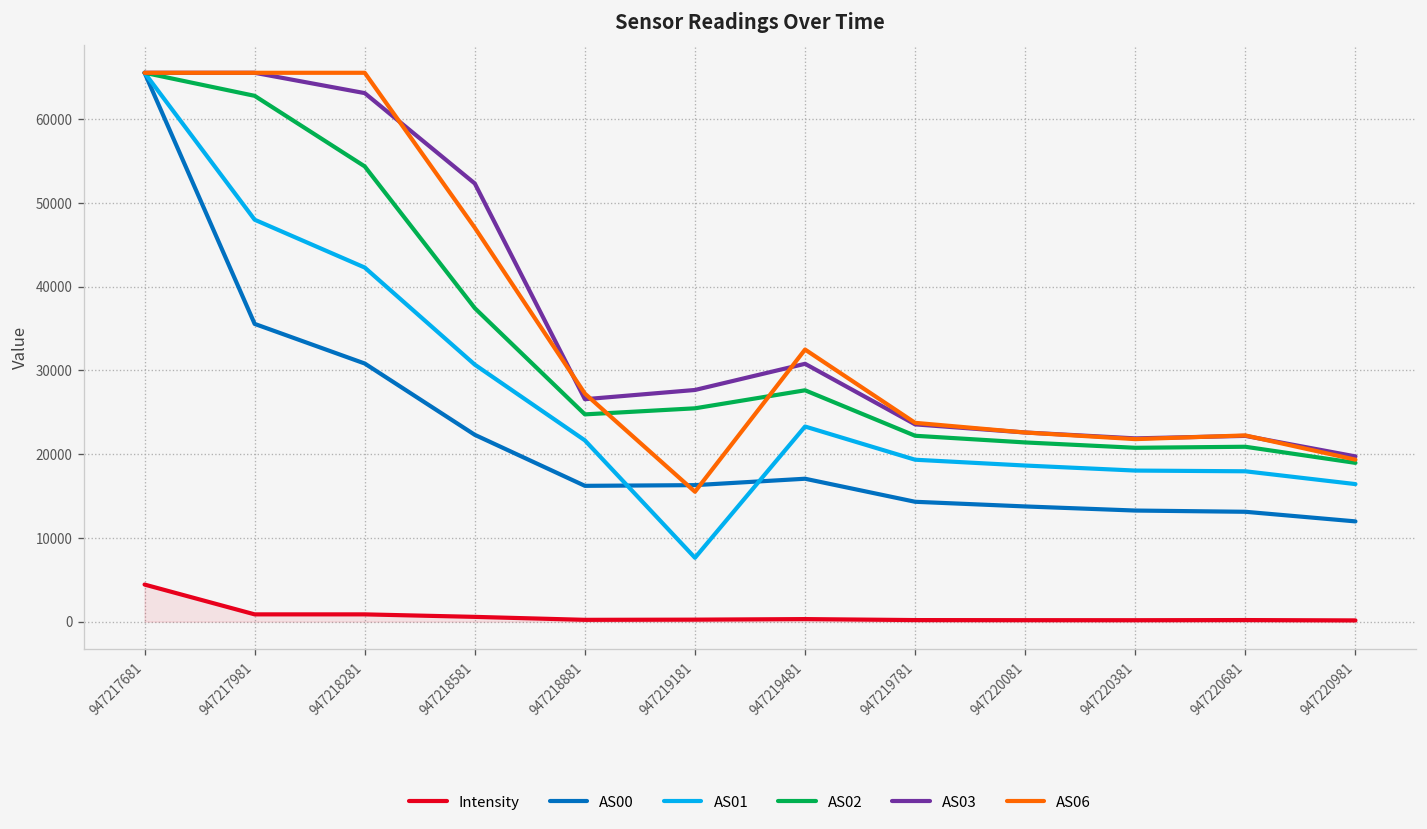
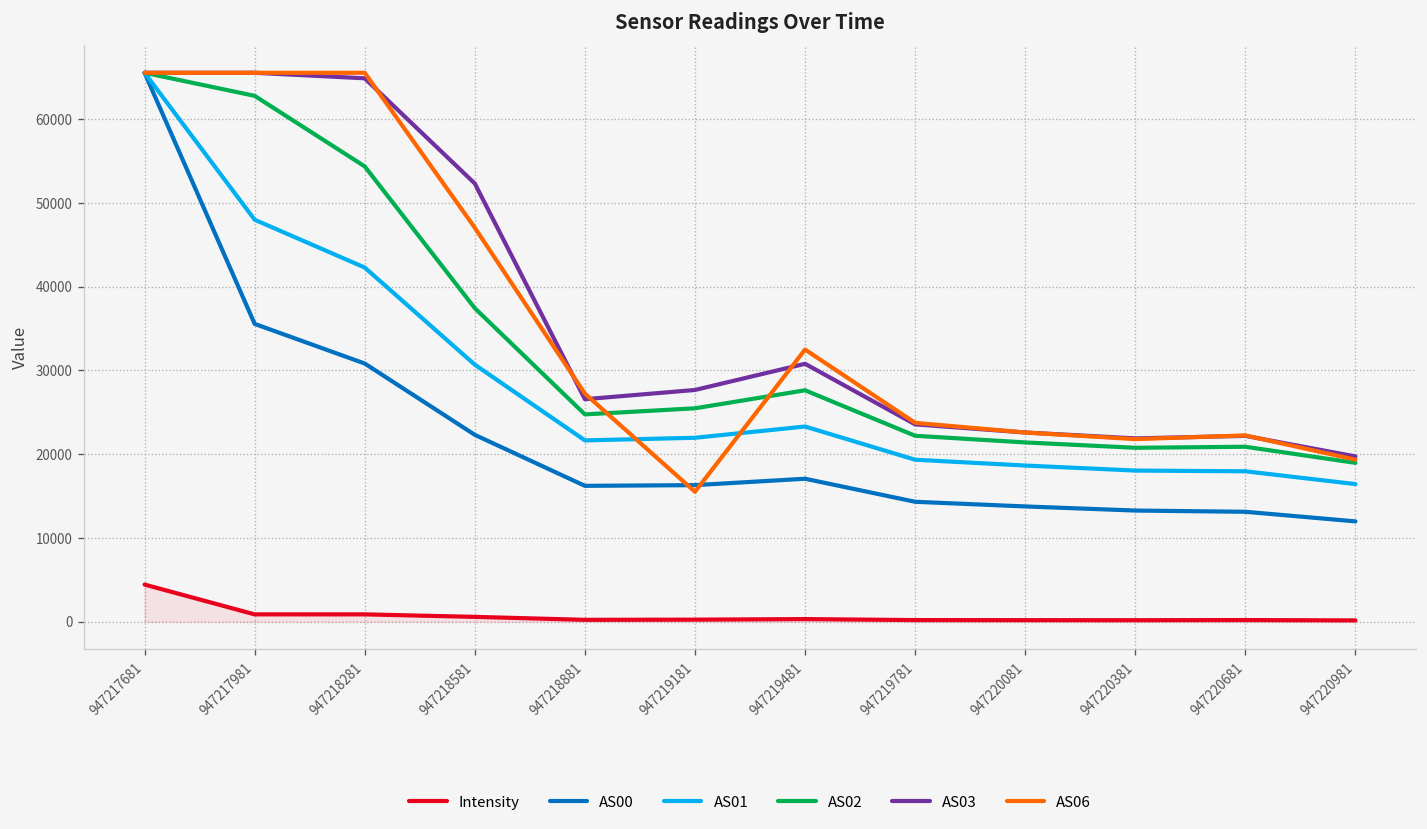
AS03, 947218281: 63000 -> 65000
AS01, 947219181: 8000 -> 22000
